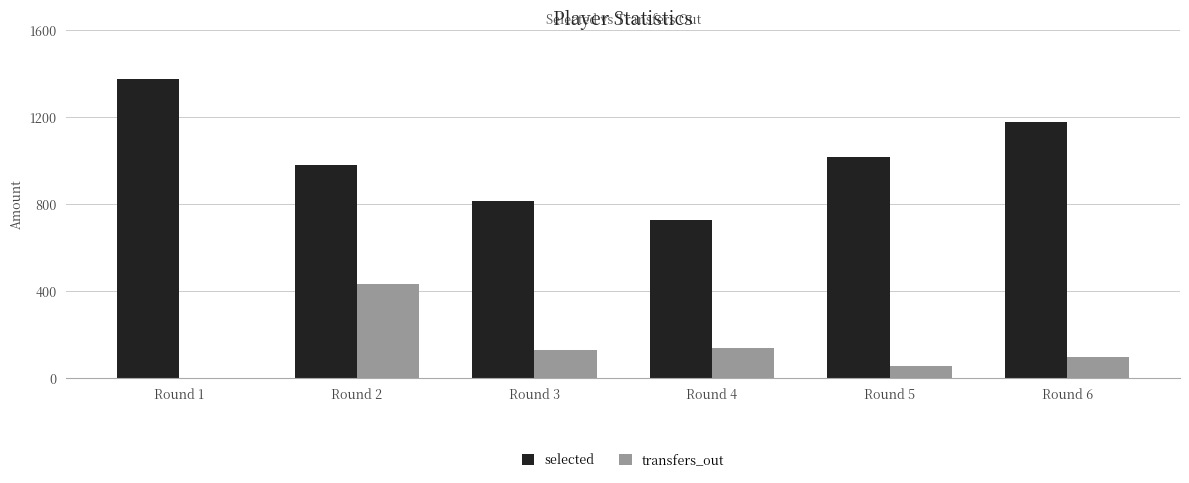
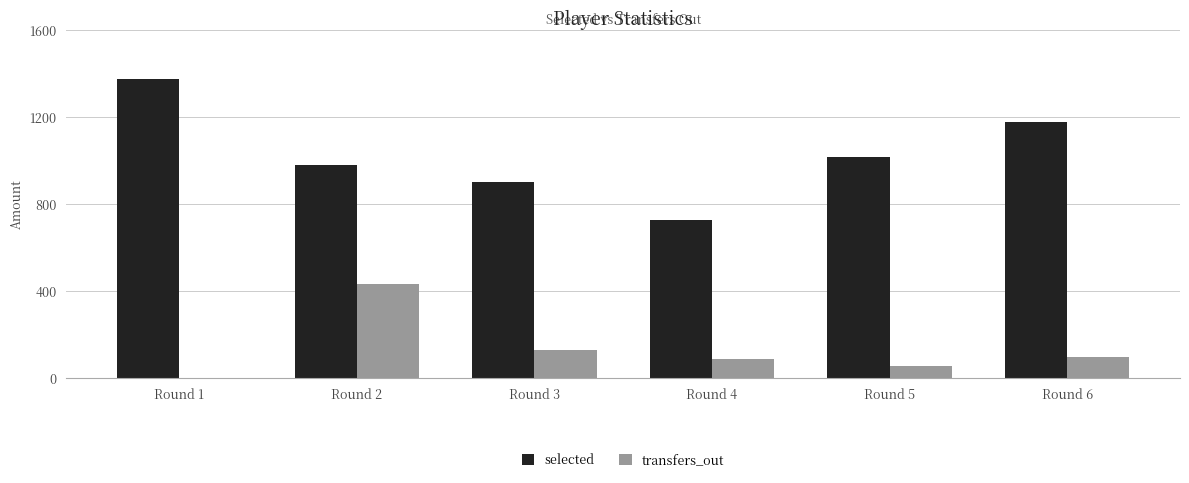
selected, Round 3: 810 -> 900
transfers_out, Round 4: 140 -> 90
